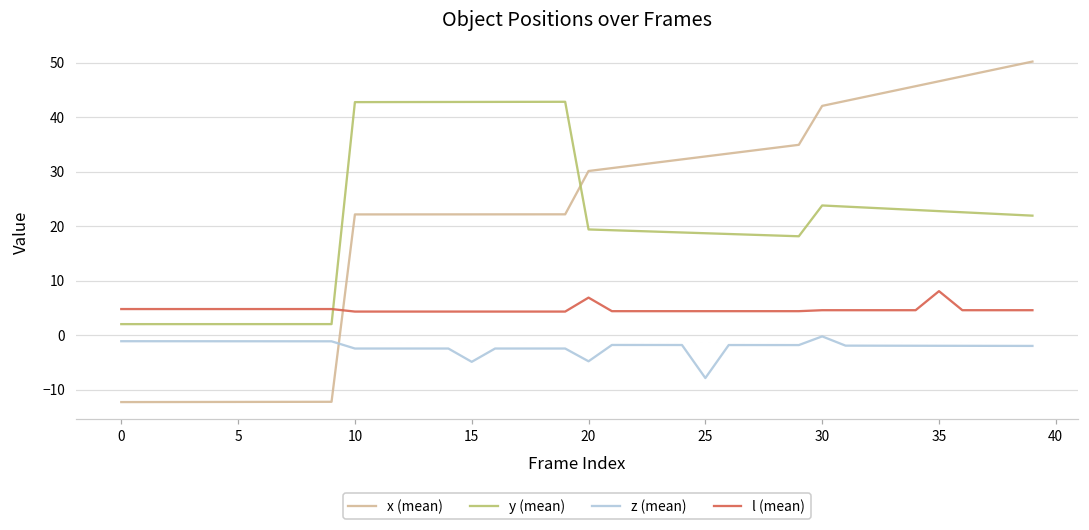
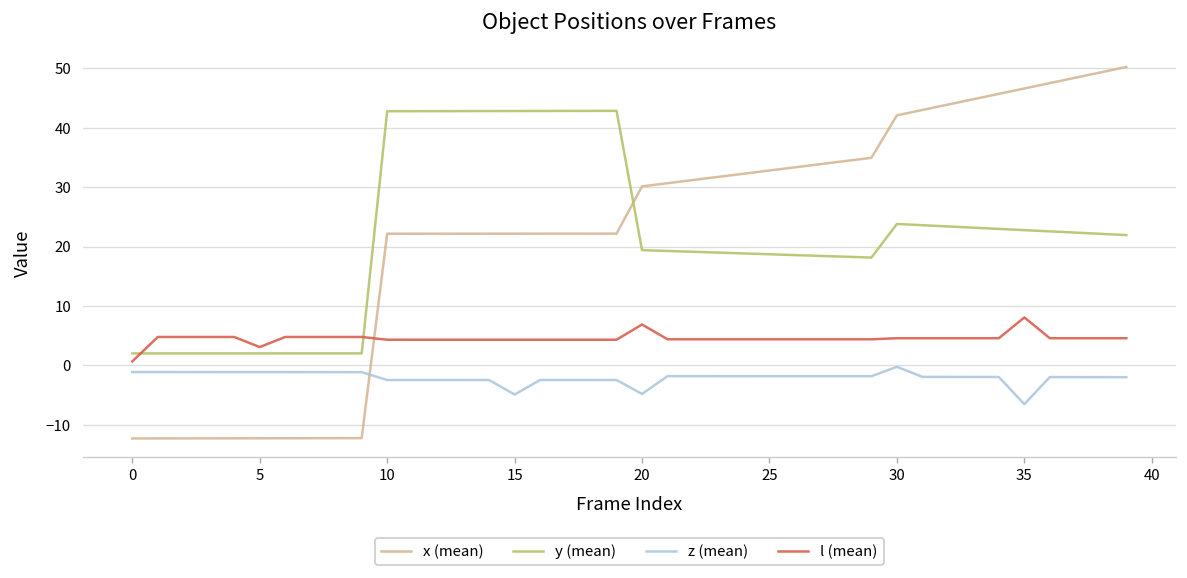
l (mean), 0: 5 -> 1
l (mean), 5: 5 -> 3
z (mean), 25: -8 -> -2
z (mean), 35: -2 -> -7
